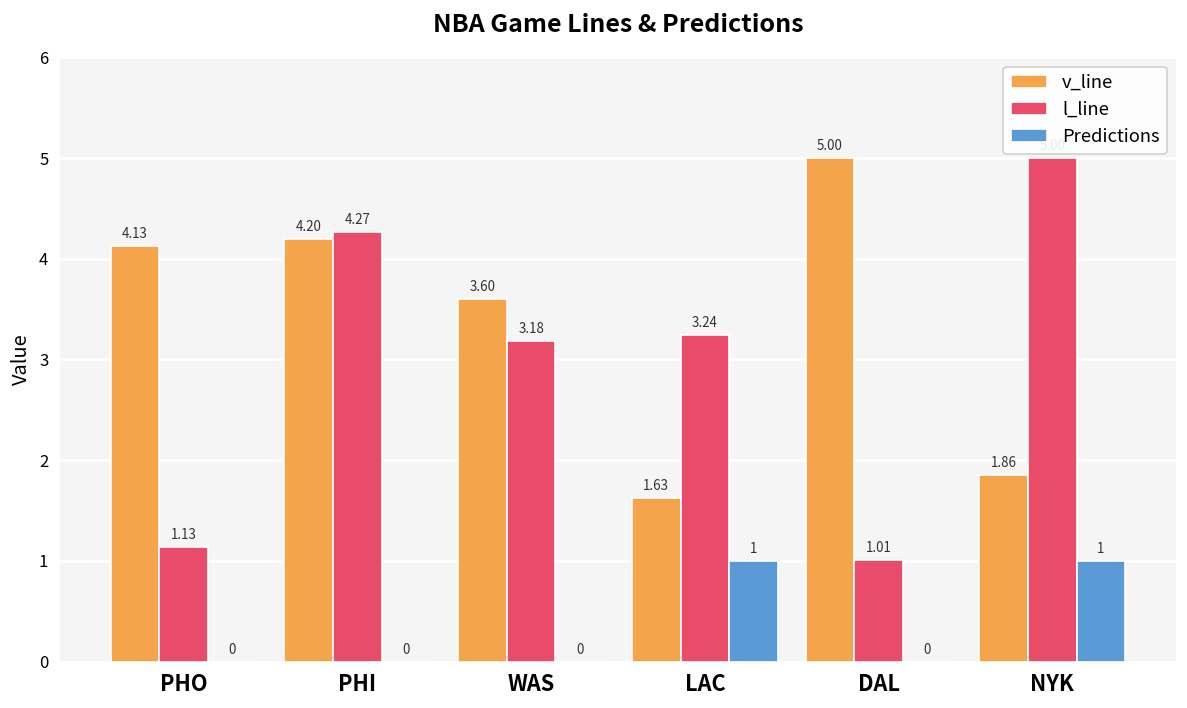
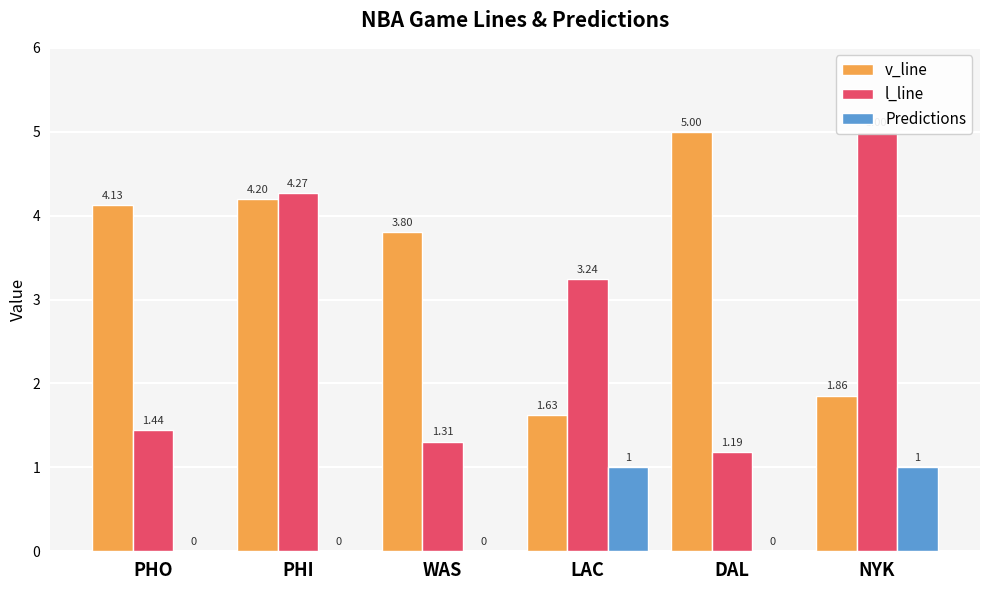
l_line, PHO: 1.13 -> 1.44
v_line, WAS: 3.60 -> 3.80
l_line, WAS: 3.18 -> 1.31
l_line, DAL: 1.01 -> 1.19
